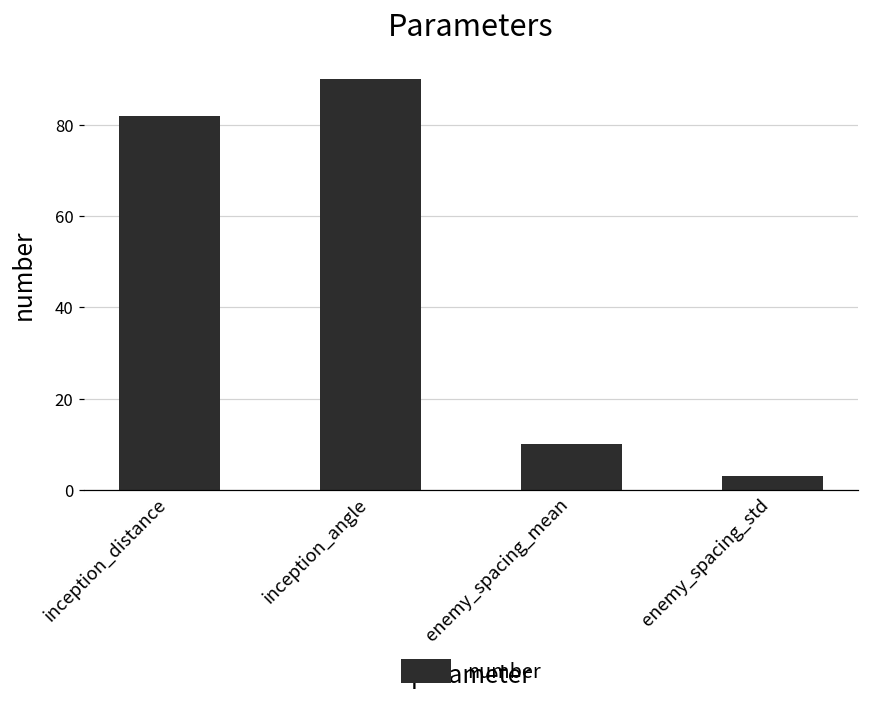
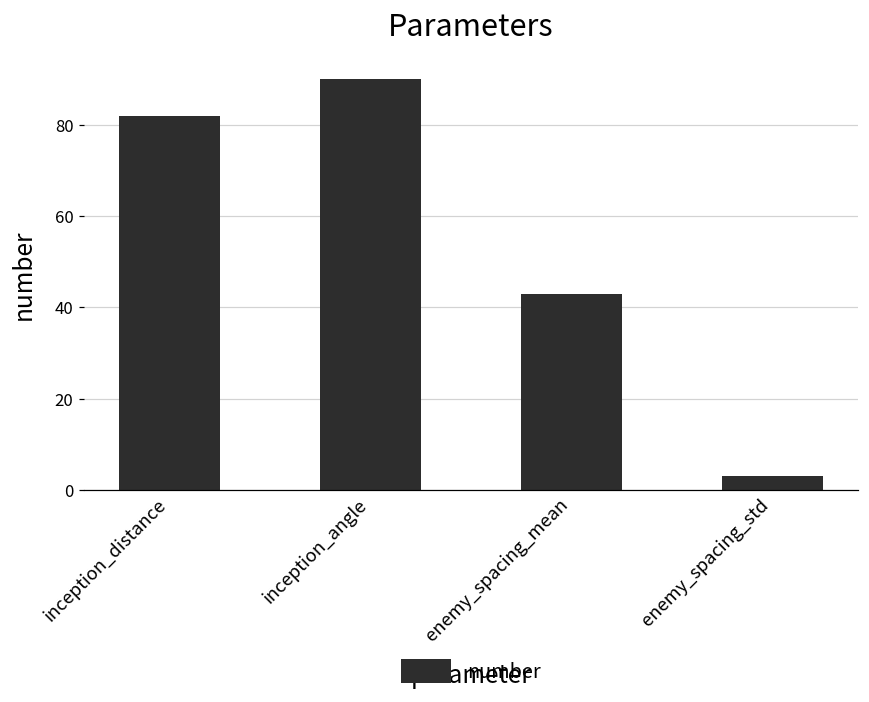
enemy_spacing_mean: 10 -> 43
